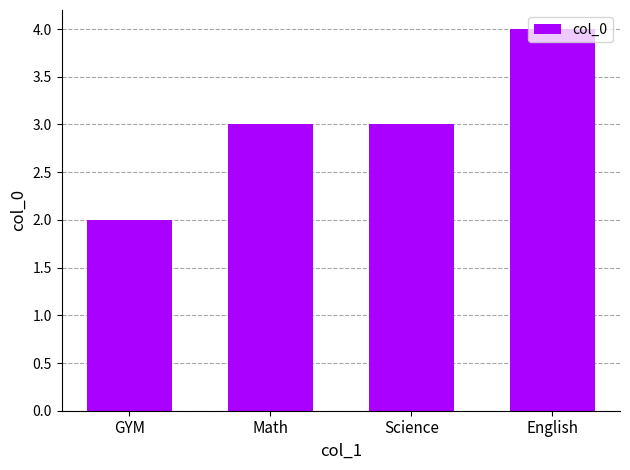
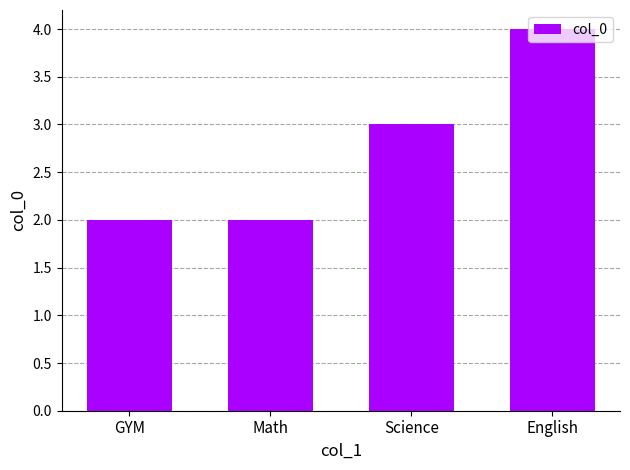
Math: 3 -> 2
